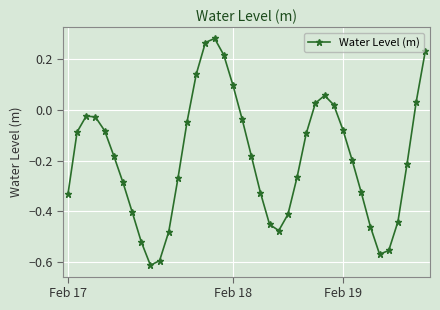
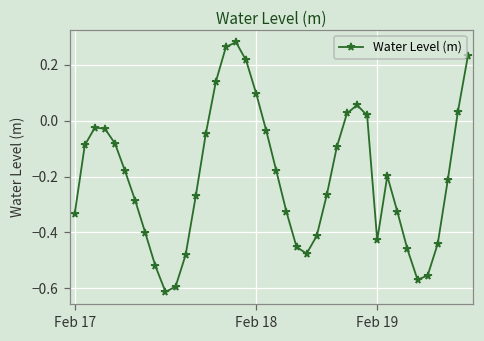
Feb 19: -0.08 -> -0.43
